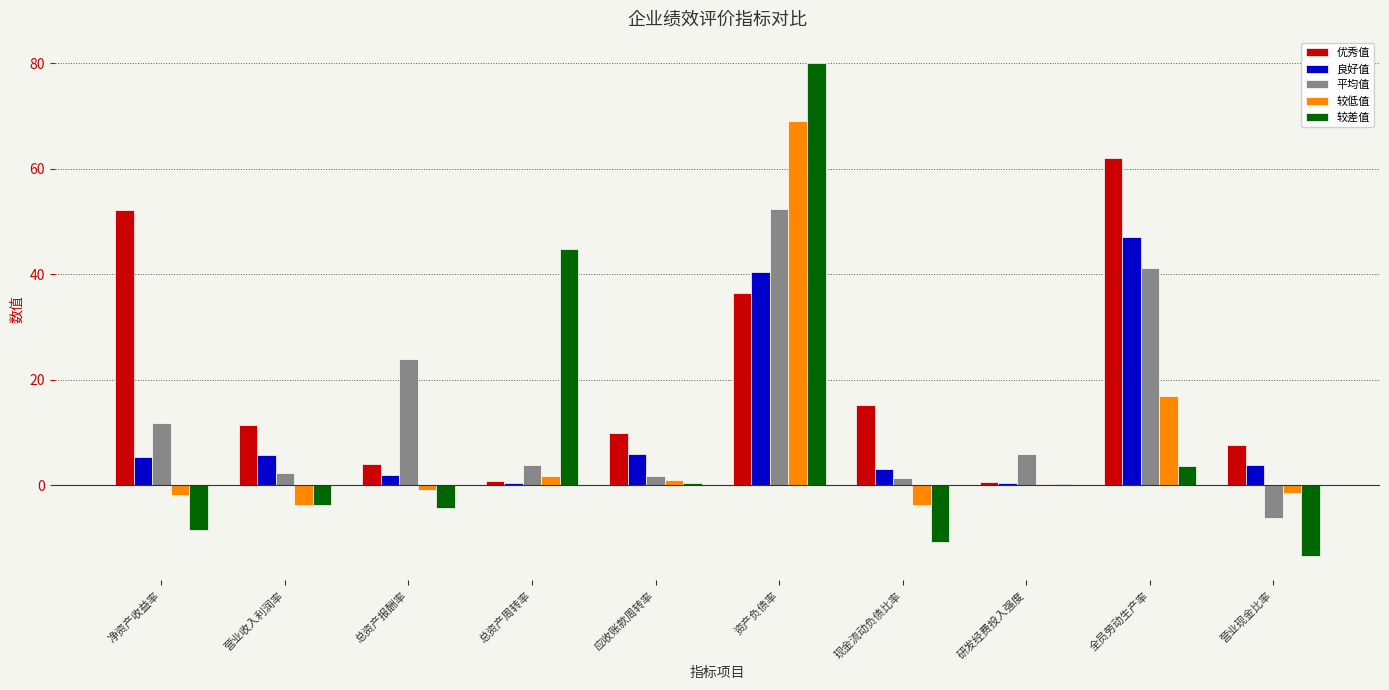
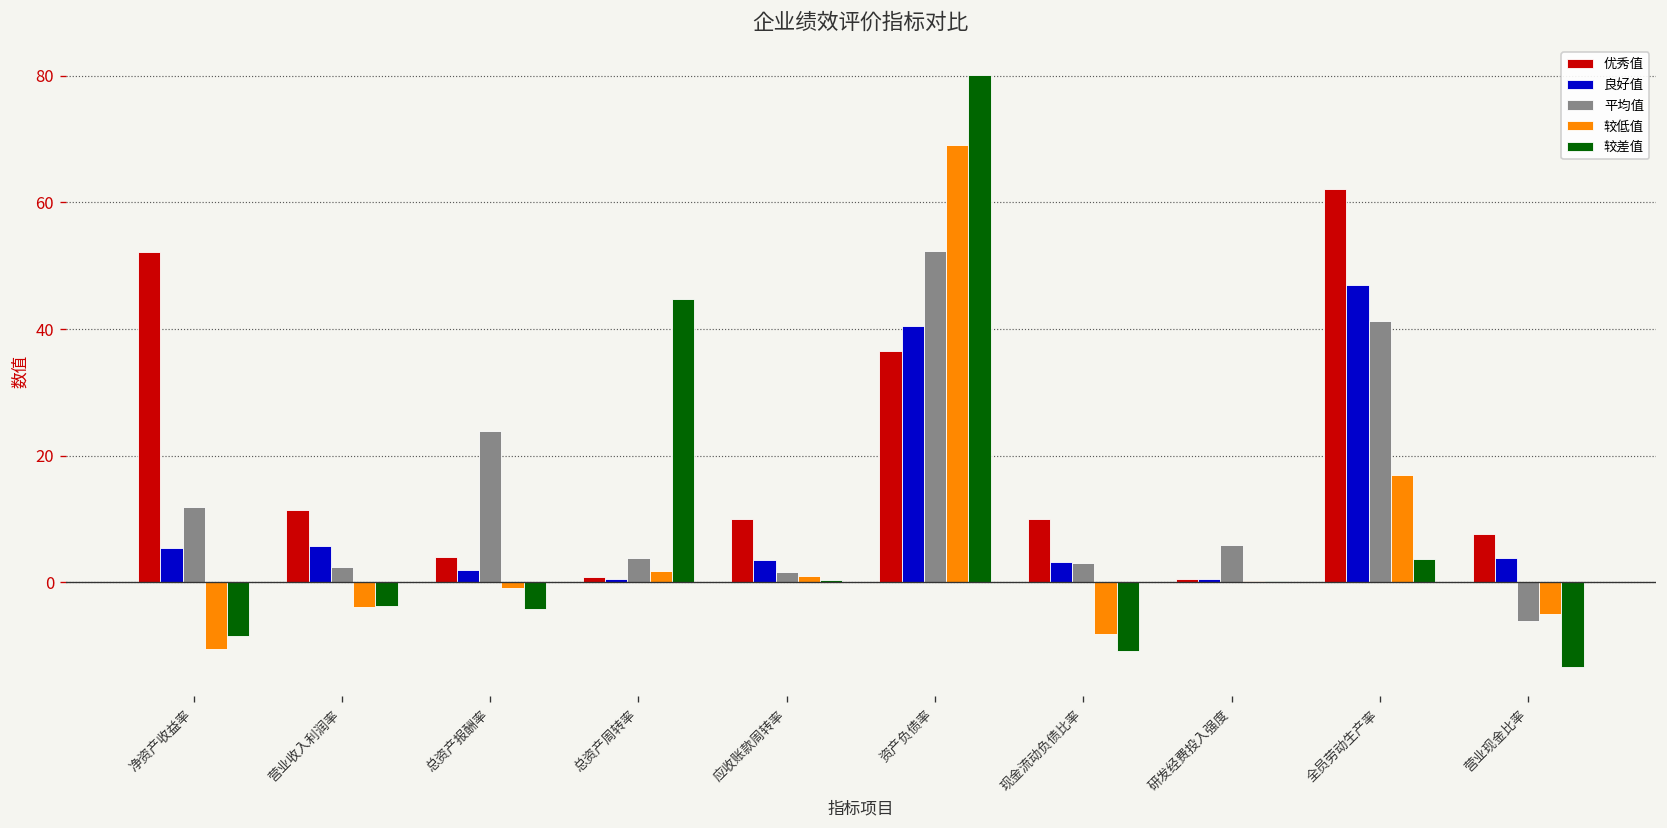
较低值, 净资产收益率: -2 -> -11
良好值, 应收账款周转率: 6 -> 4
优秀值, 现金流动负债比率: 15 -> 10
平均值, 现金流动负债比率: 1 -> 3
较低值, 现金流动负债比率: -4 -> -8
较低值, 营业现金比率: -2 -> -5
